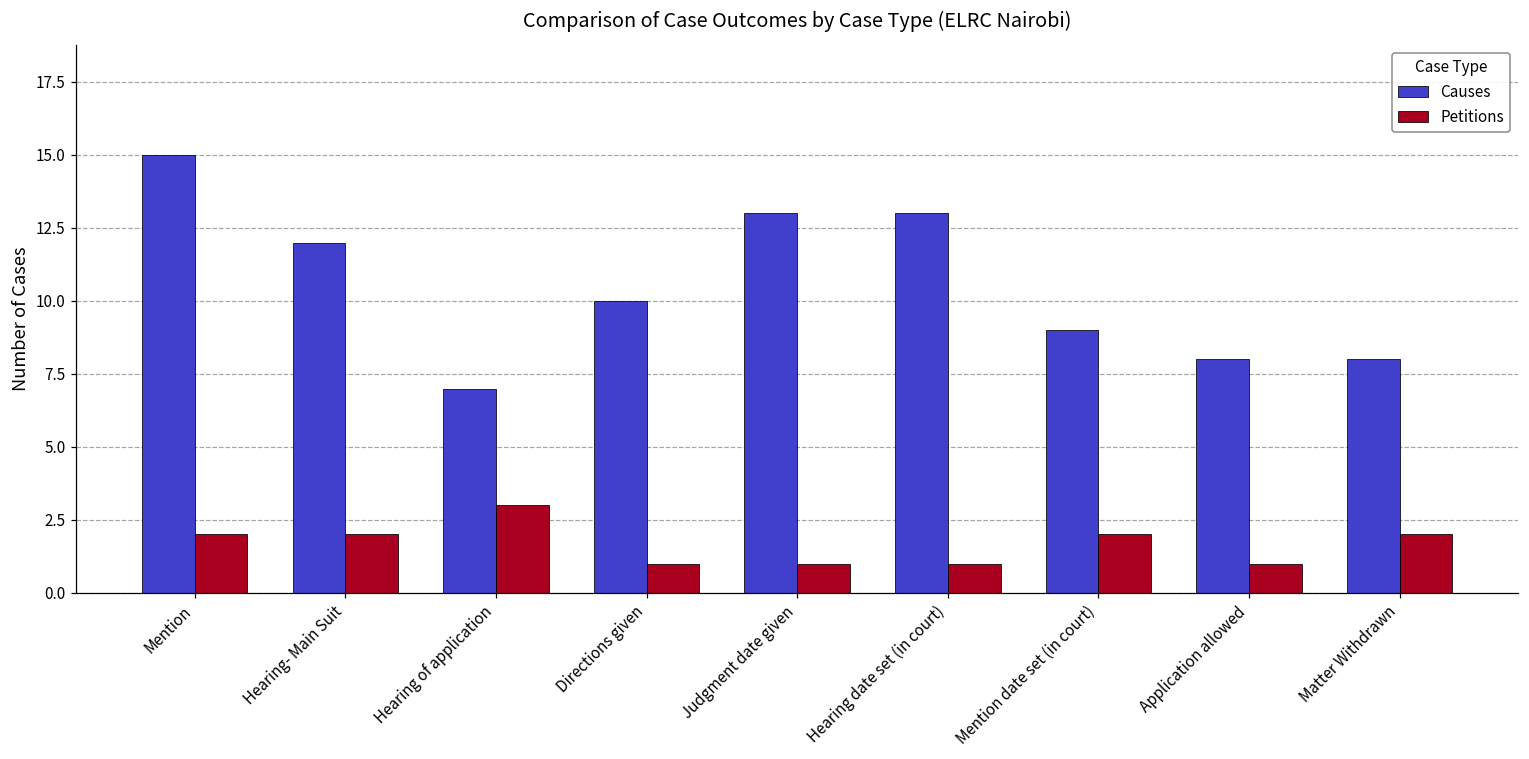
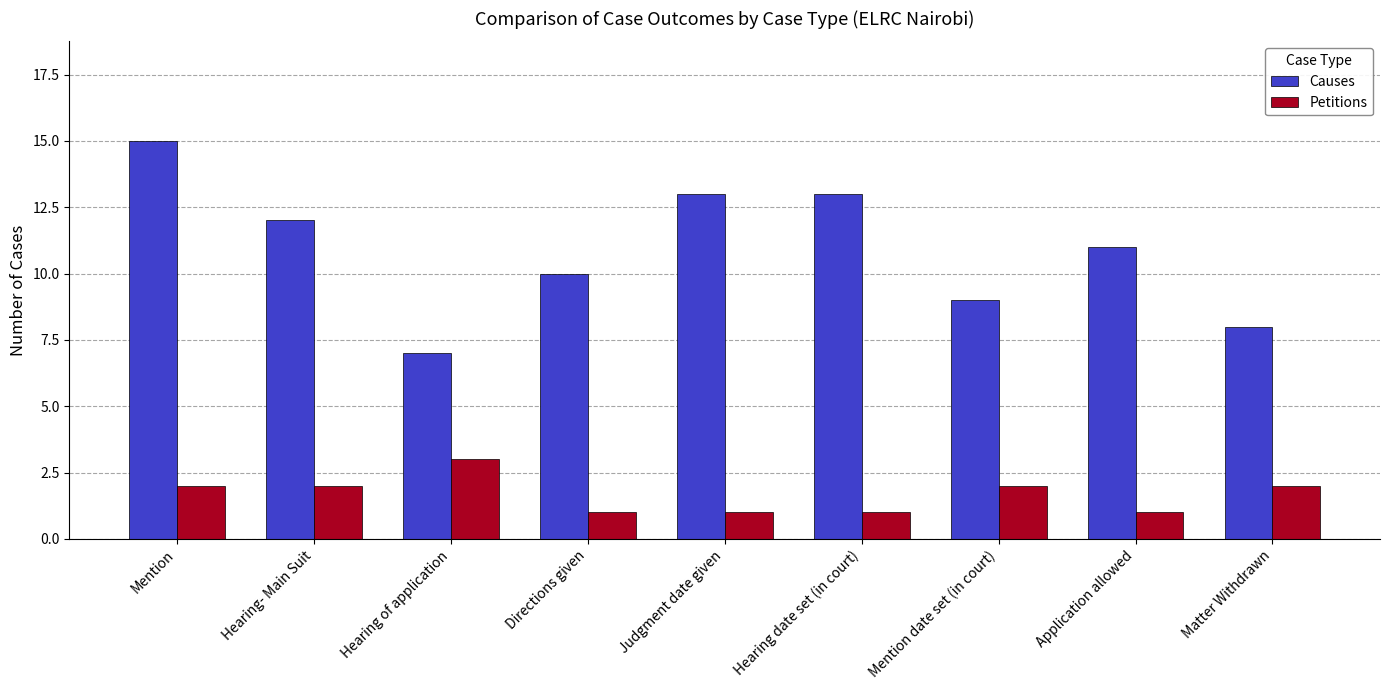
Causes, Application allowed: 8 -> 11
